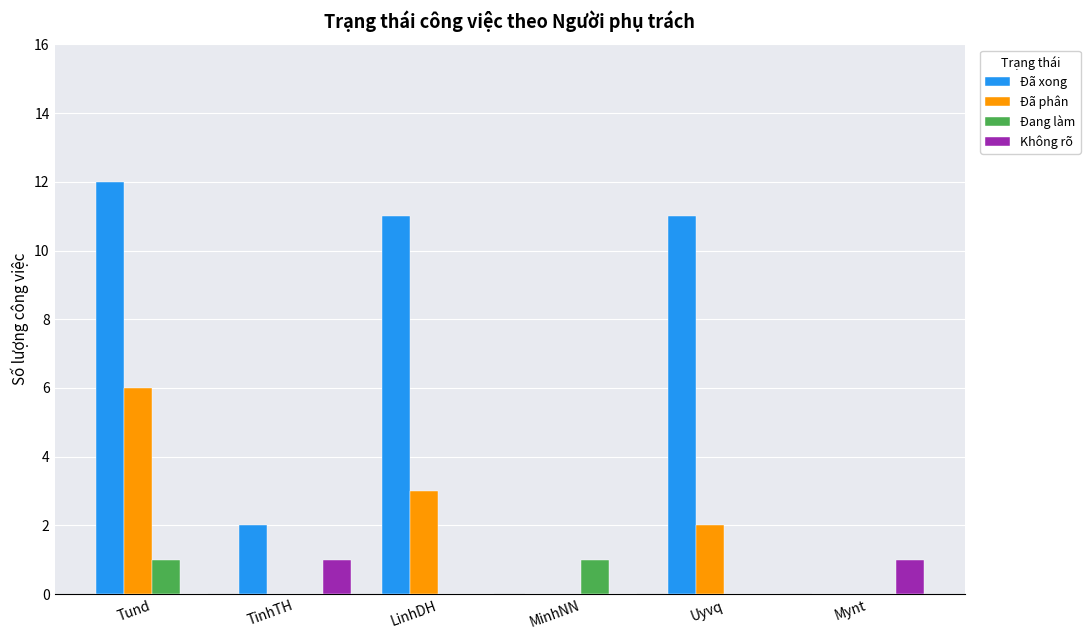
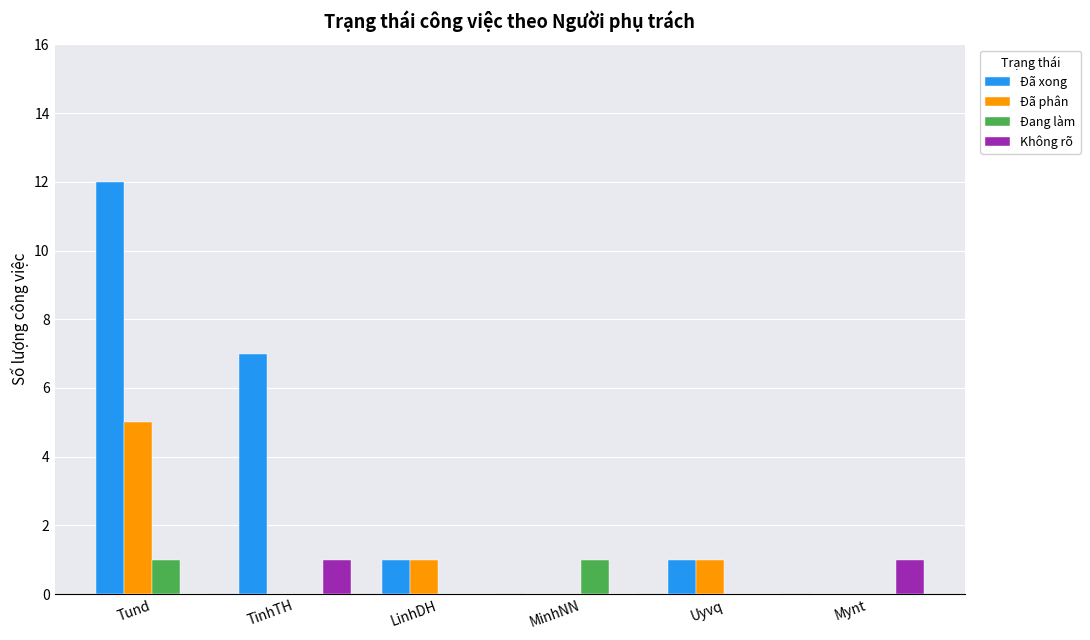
Đã phân, Tund: 6 -> 5
Đã xong, TinhTH: 2 -> 7
Đã xong, LinhDH: 11 -> 1
Đã phân, LinhDH: 3 -> 1
Đã xong, Uyvq: 11 -> 1
Đã phân, Uyvq: 2 -> 1
